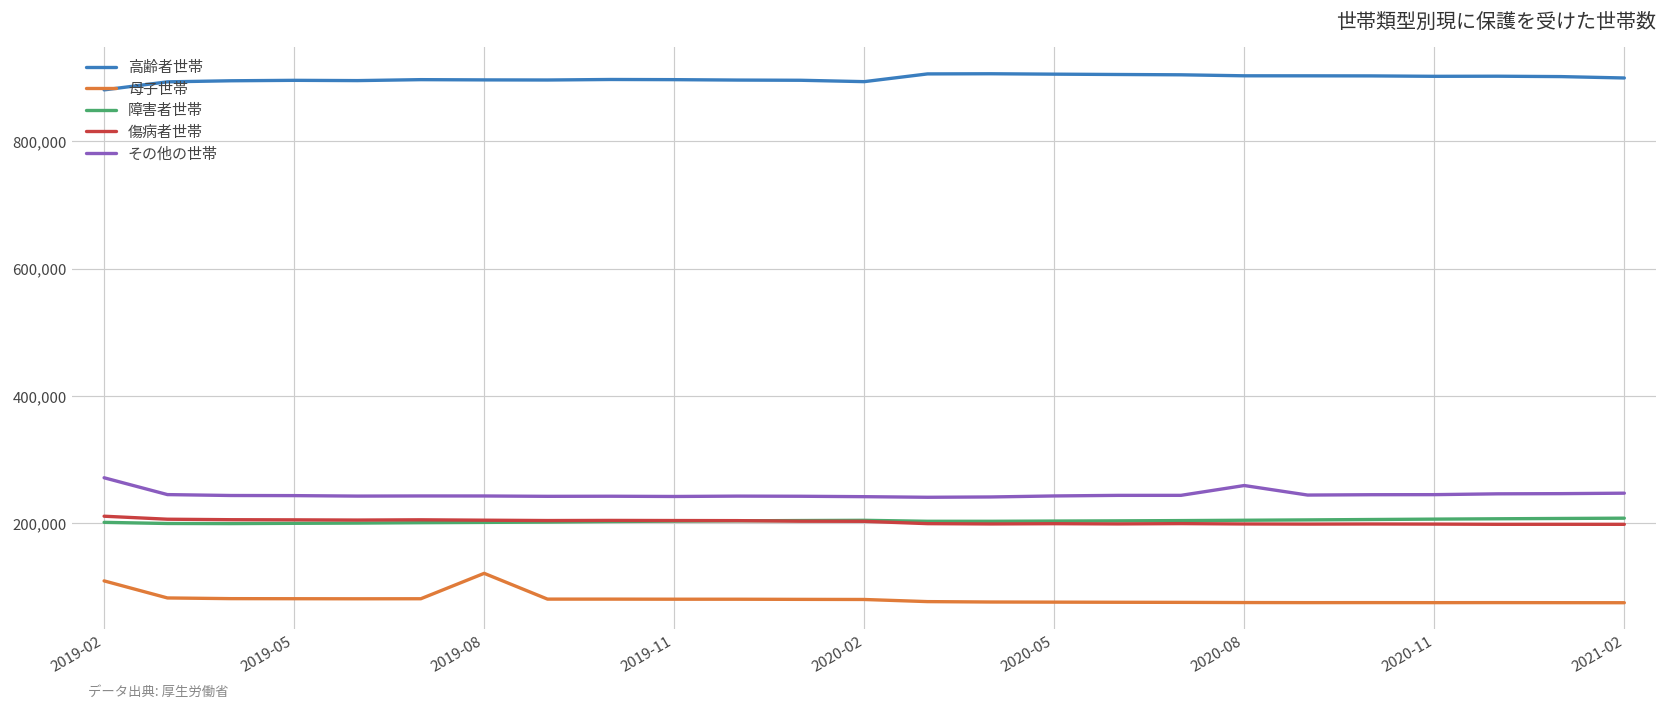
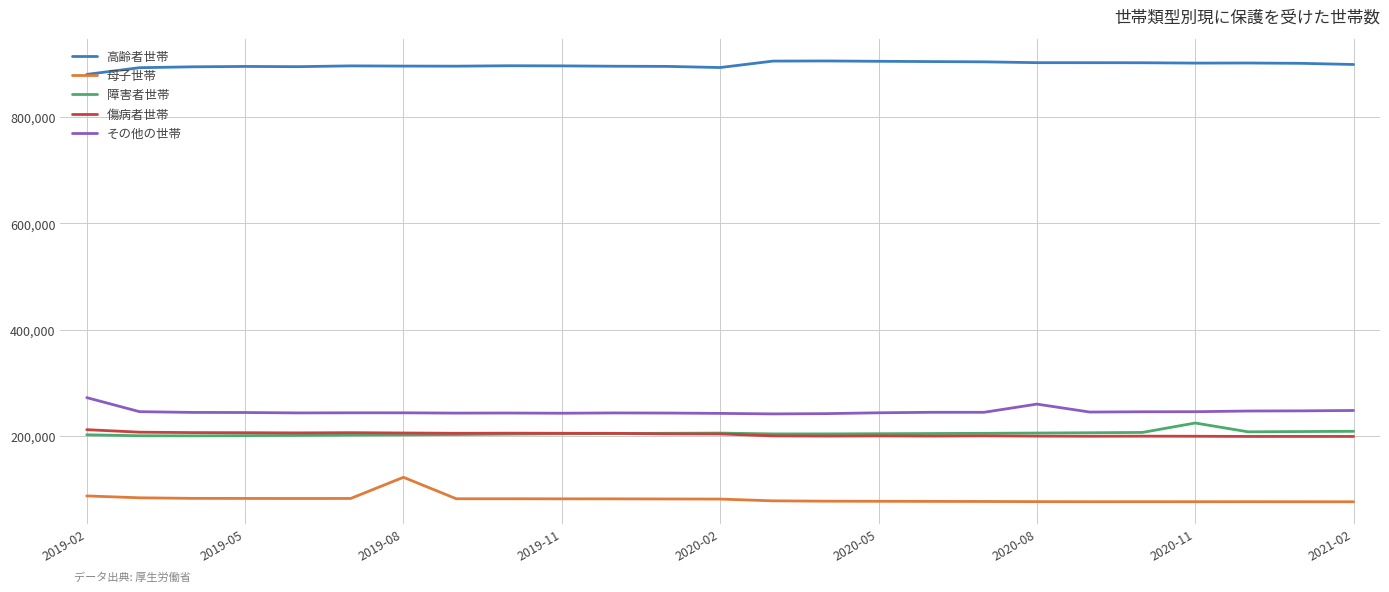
母子世帯, 2019-02: 110,000 -> 90,000
障害者世帯, 2020-11: 210,000 -> 220,000
